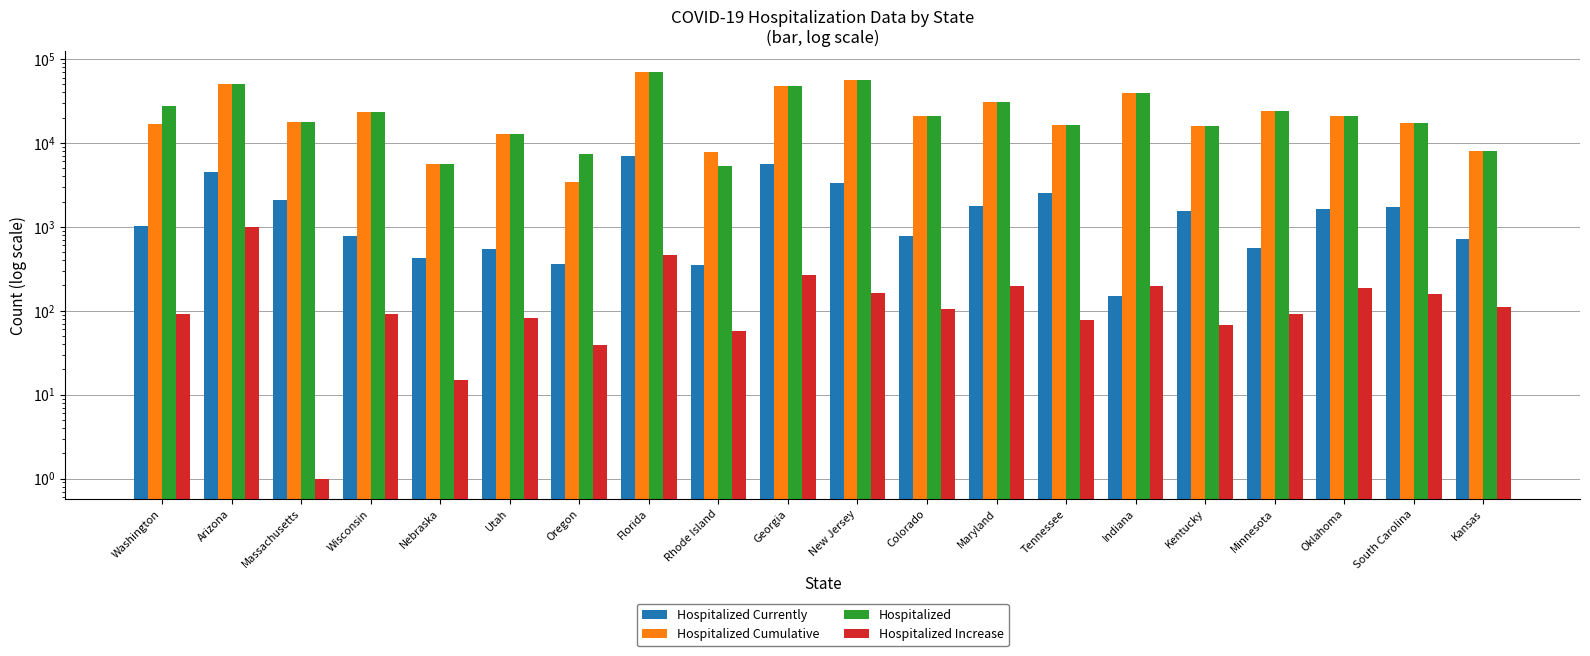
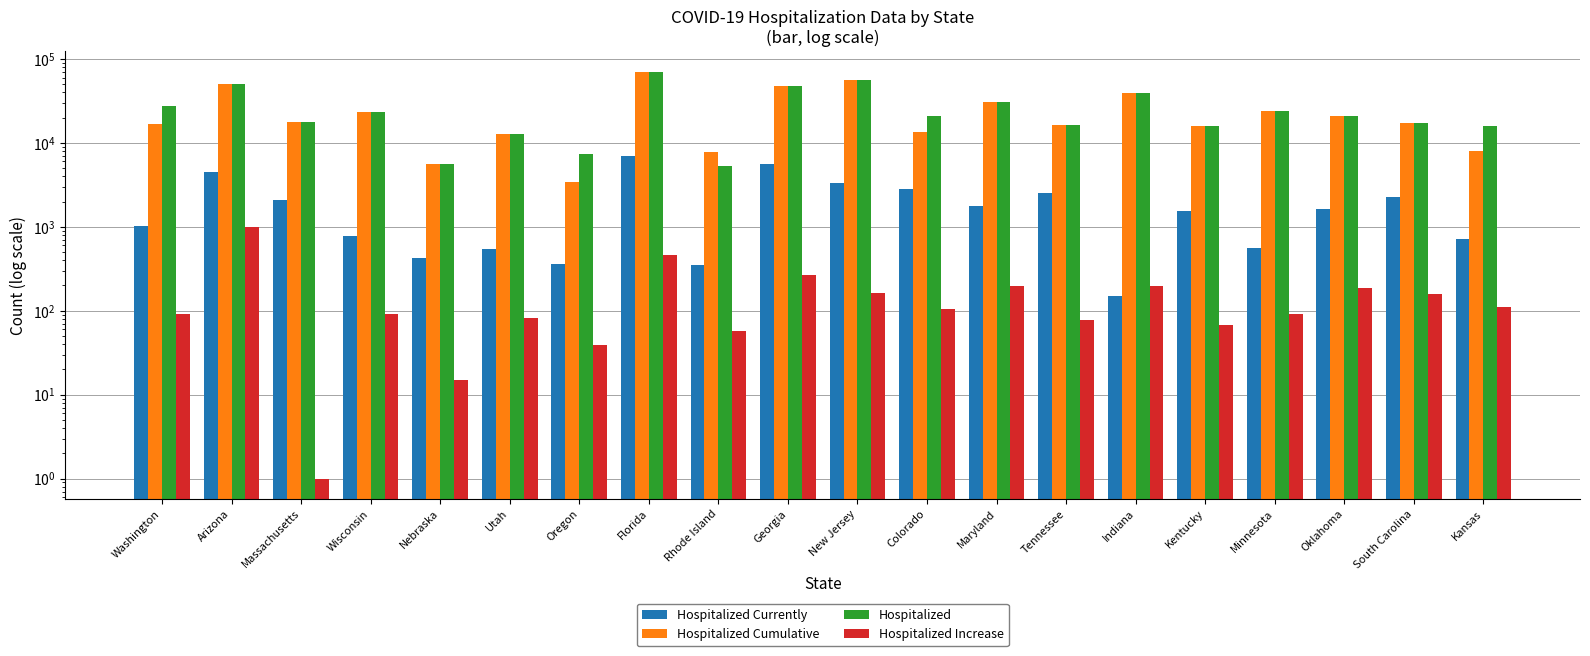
Hospitalized Currently, Colorado: 800 -> 2800
Hospitalized Cumulative, Colorado: 21000 -> 14000
Hospitalized Currently, South Carolina: 1700 -> 2300
Hospitalized, Kansas: 8000 -> 16000
